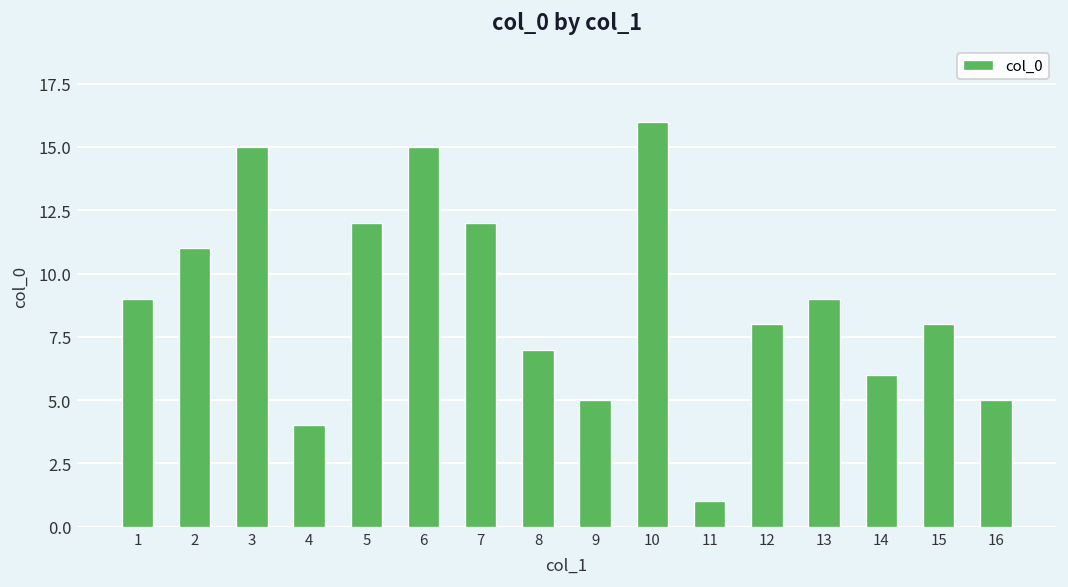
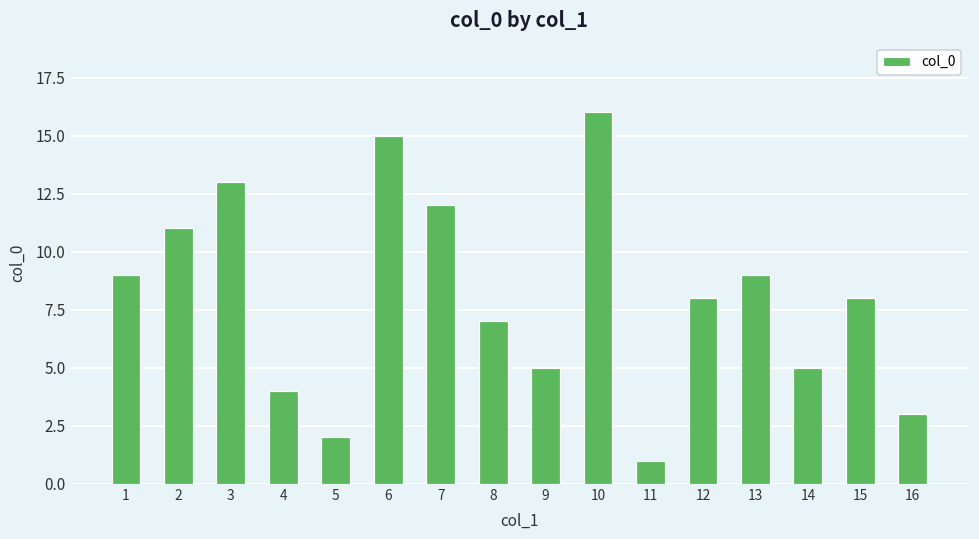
3: 15 -> 13
5: 12 -> 2
14: 6 -> 5
16: 5 -> 3
